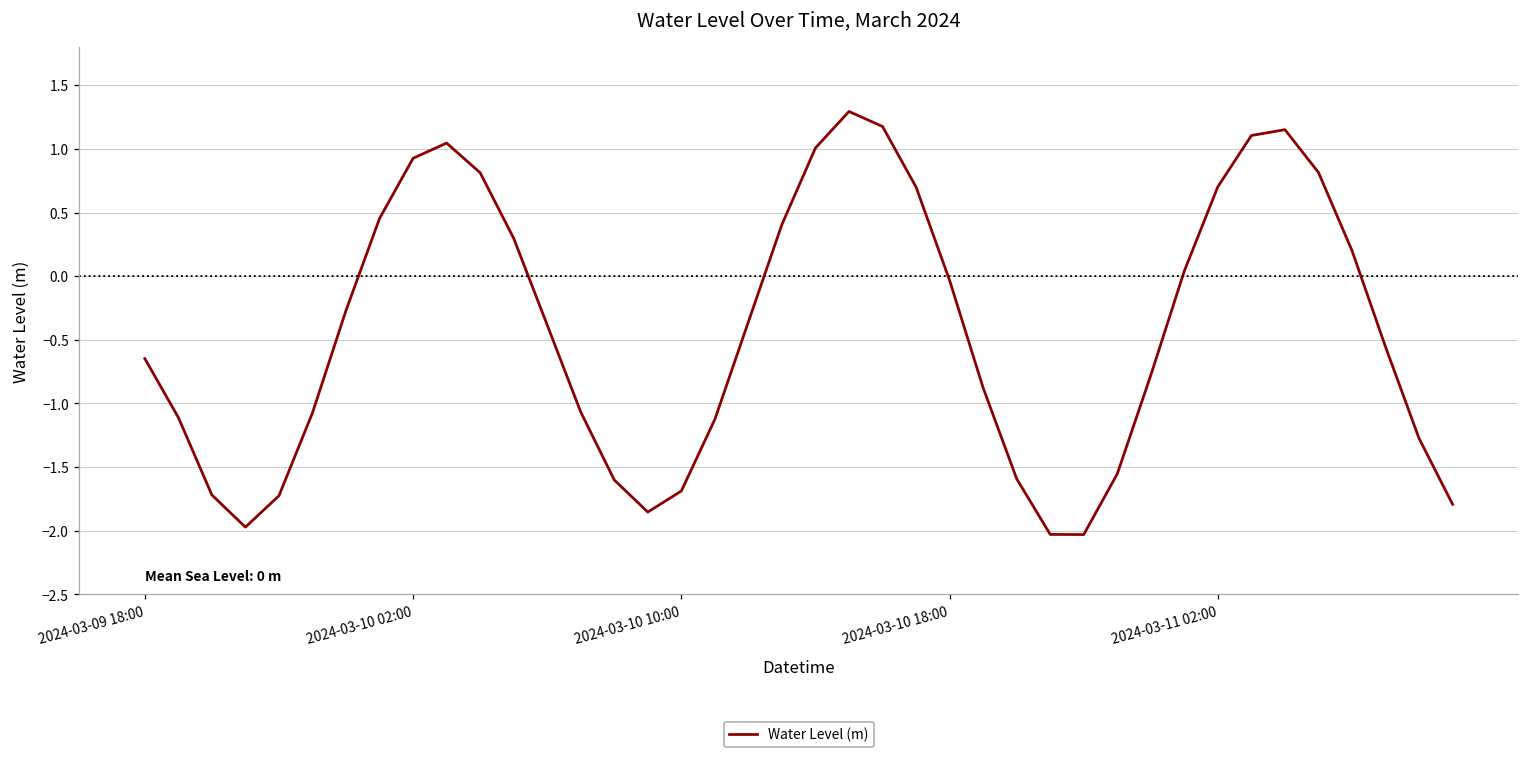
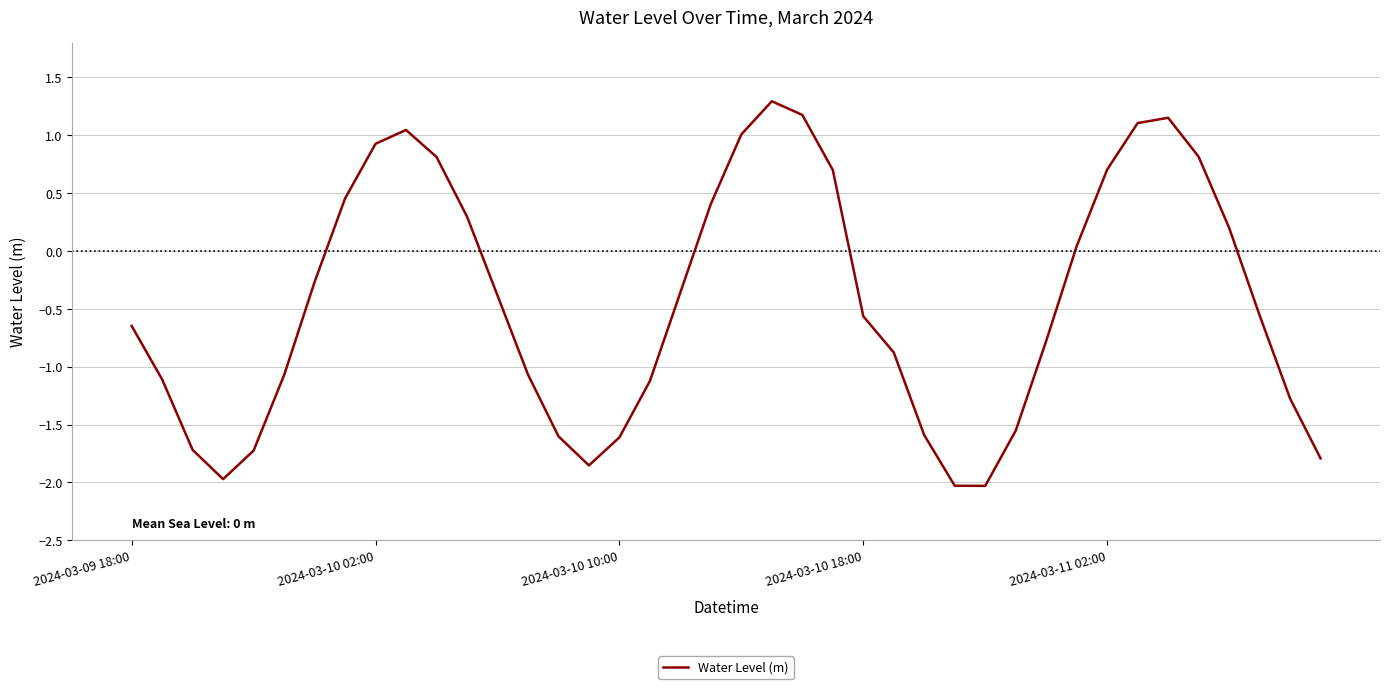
2024-03-10 10:00: -1.69 -> -1.61
2024-03-10 18:00: -0.03 -> -0.56
